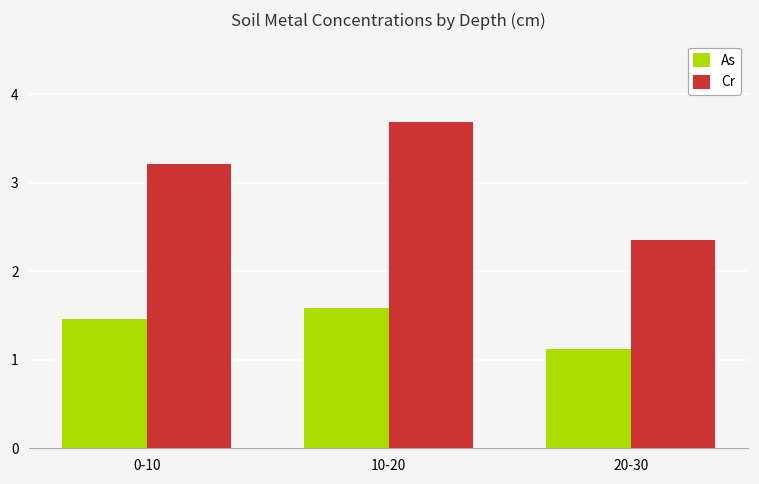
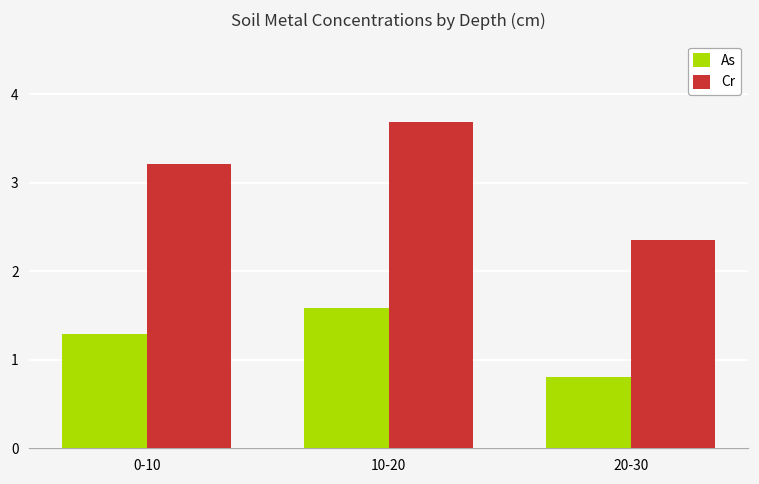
As, 0-10: 1.5 -> 1.3
As, 20-30: 1.1 -> 0.8
